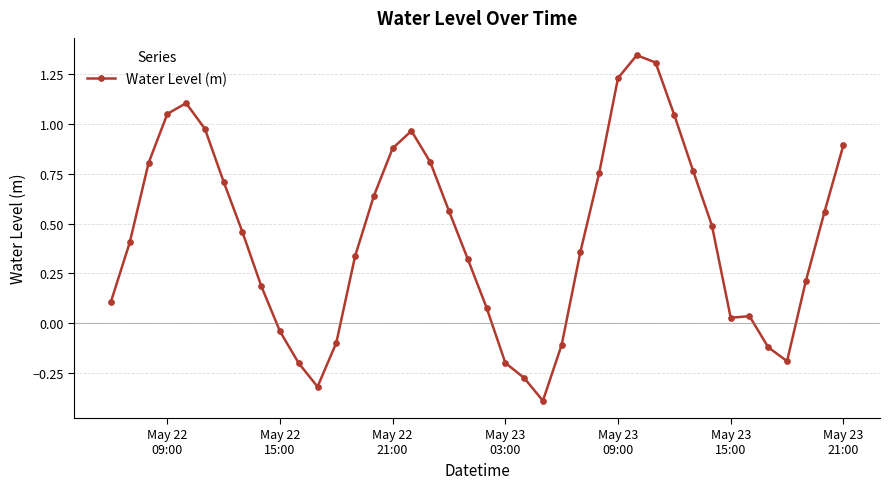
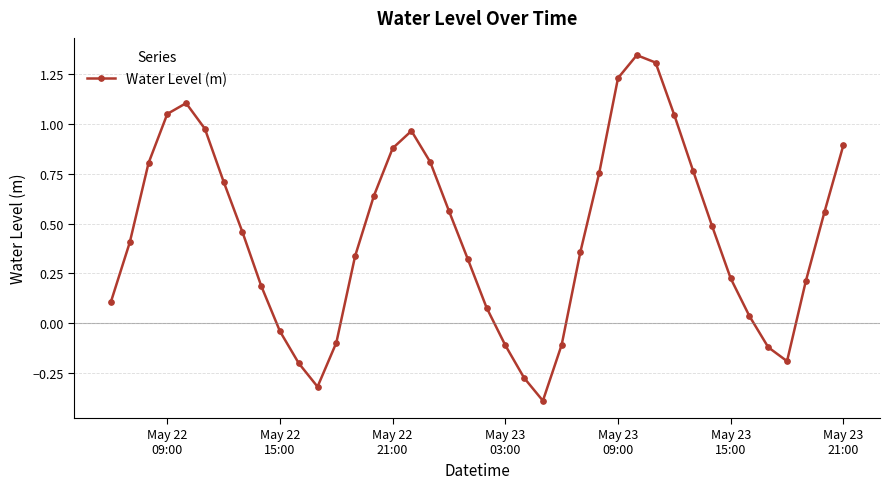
May 23 03:00: -0.20 -> -0.11
May 23 15:00: 0.03 -> 0.23
